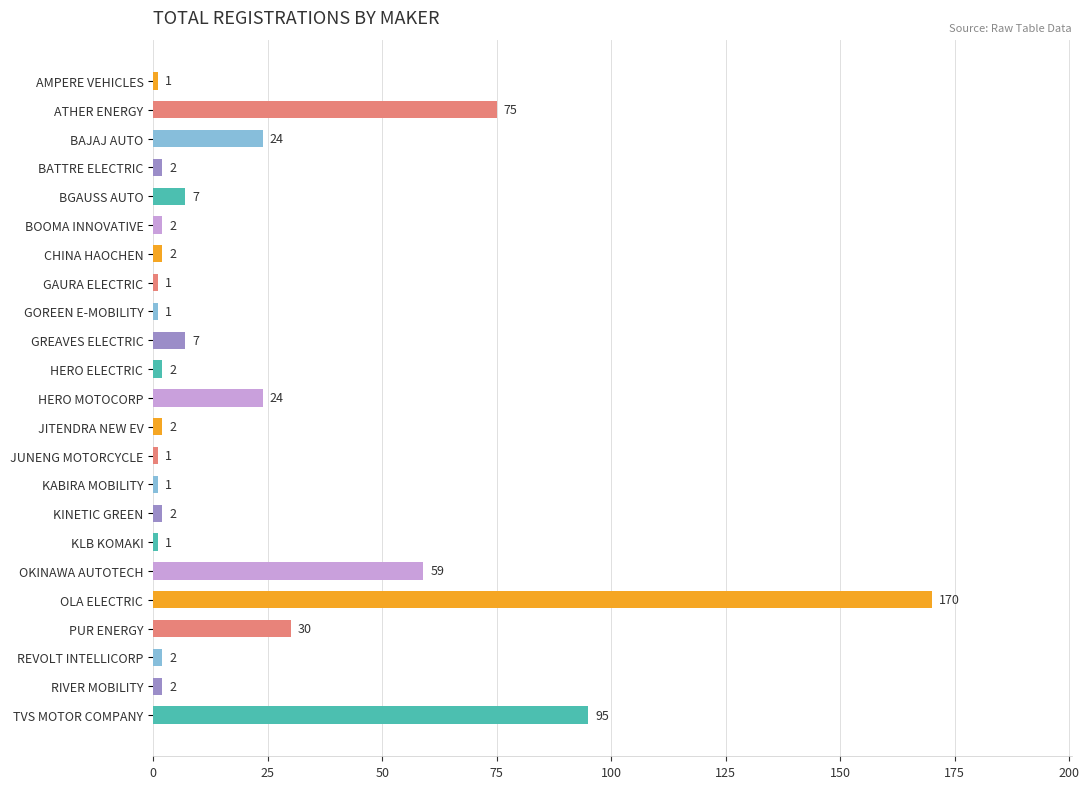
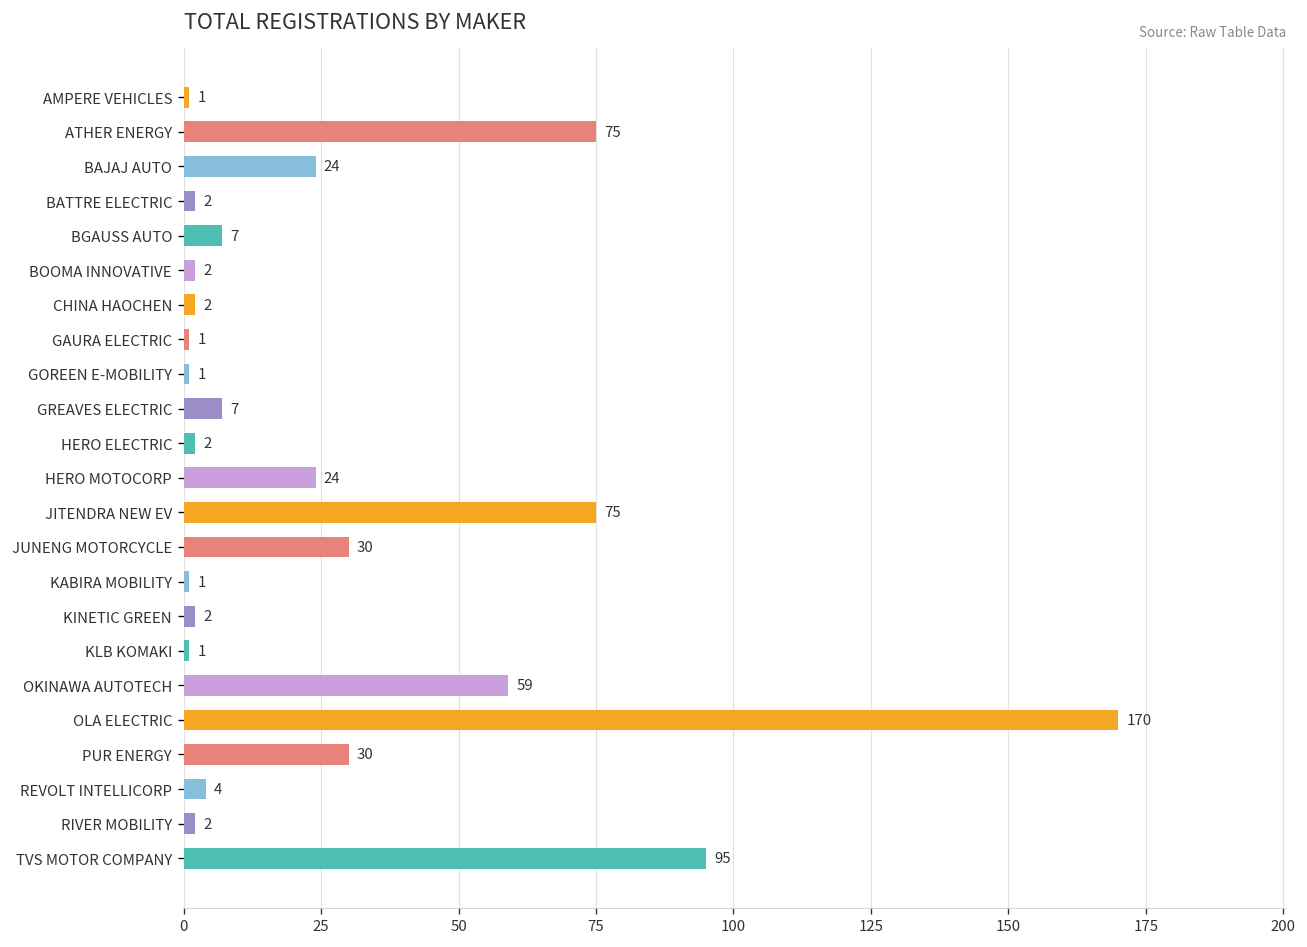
JITENDRA NEW EV: 2 -> 75
JUNENG MOTORCYCLE: 1 -> 30
REVOLT INTELLICORP: 2 -> 4
